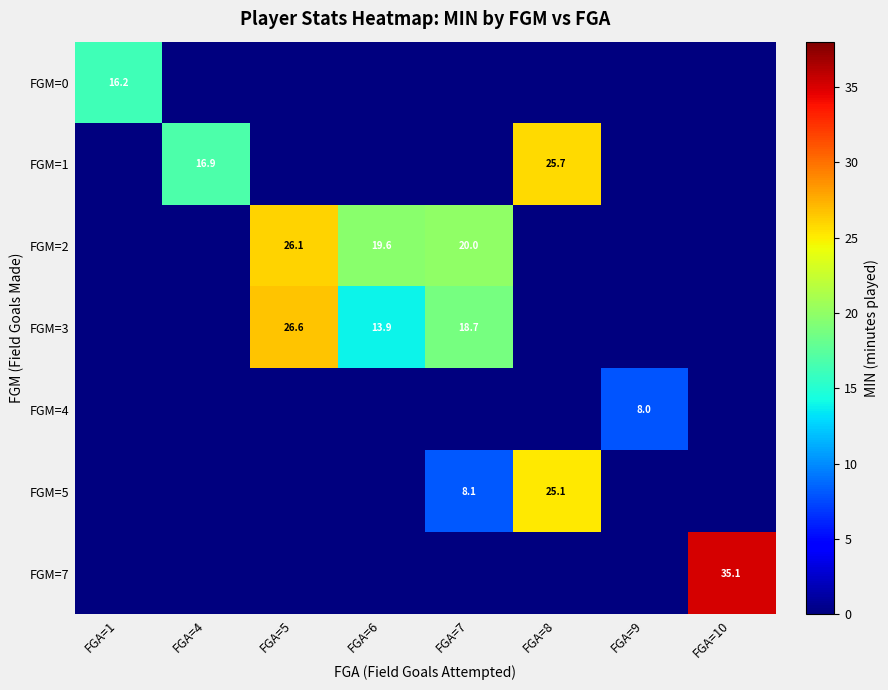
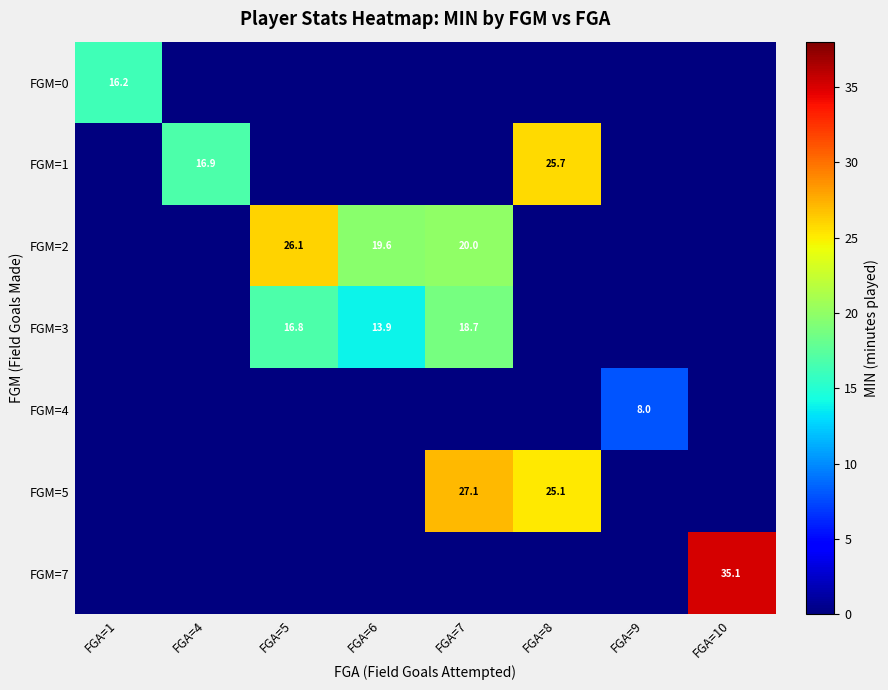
FGM=3, FGA=5: 26.6 -> 16.8
FGM=5, FGA=7: 8.1 -> 27.1
